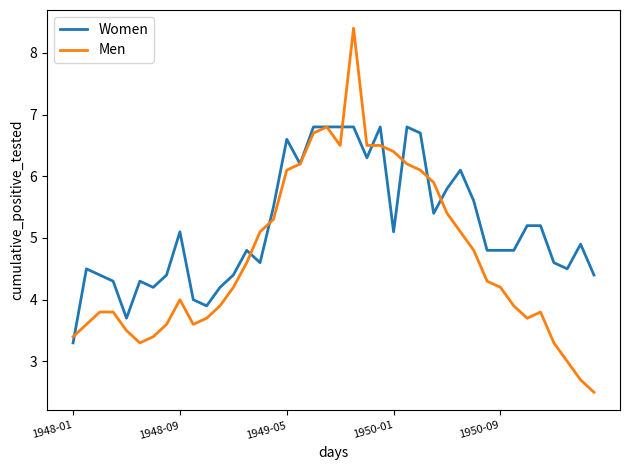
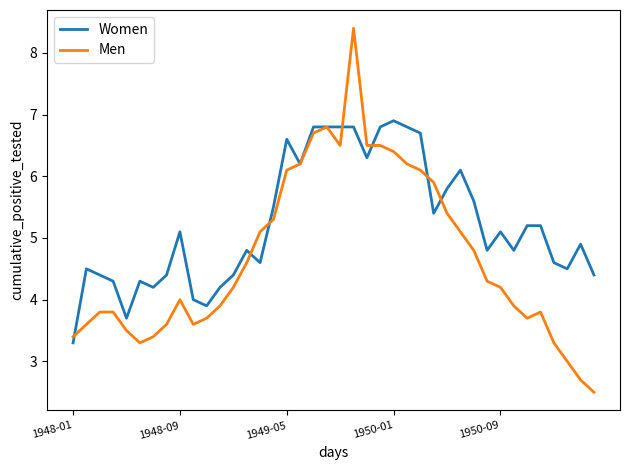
Women, 1950-01: 5.1 -> 6.9
Women, 1950-09: 4.8 -> 5.1
